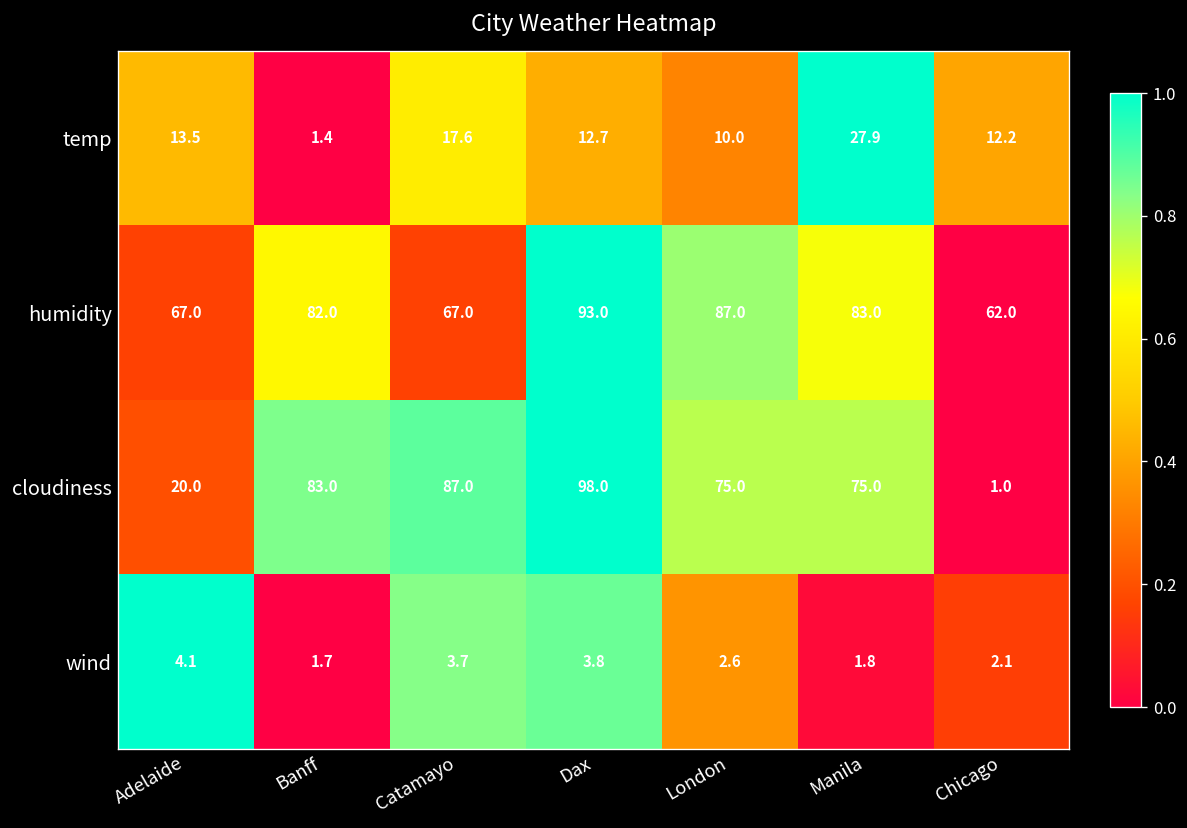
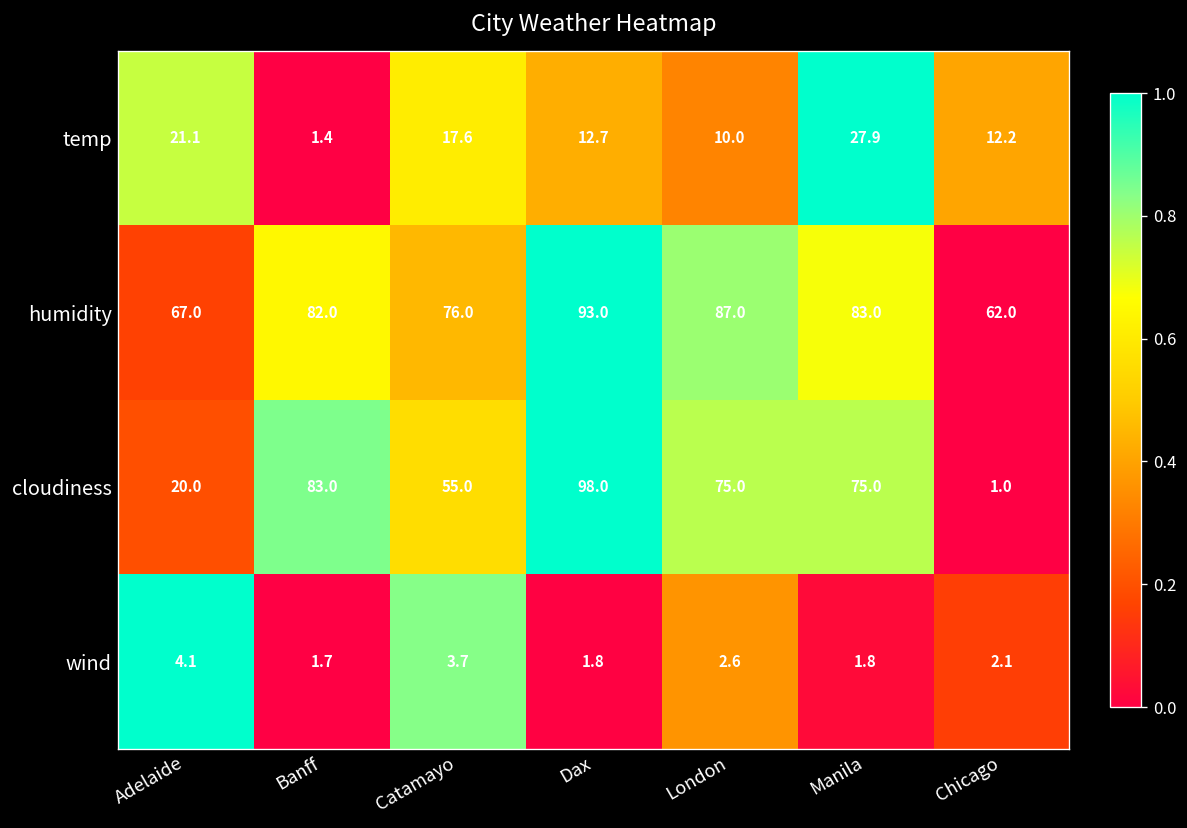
temp, Adelaide: 13.5 -> 21.1
humidity, Catamayo: 67.0 -> 76.0
cloudiness, Catamayo: 87.0 -> 55.0
wind, Dax: 3.8 -> 1.8
